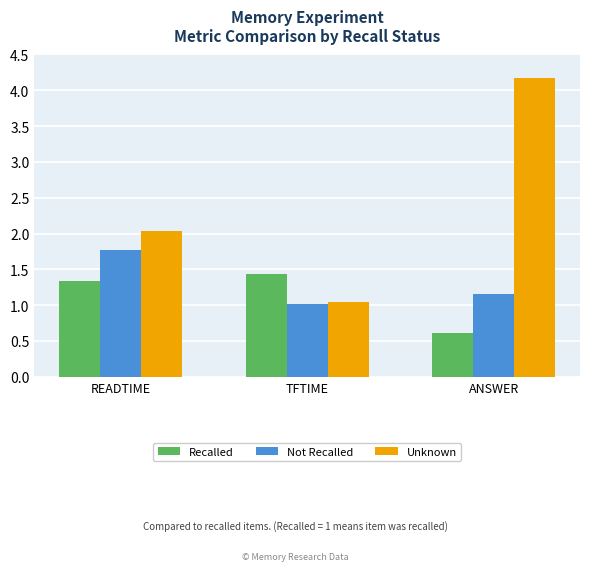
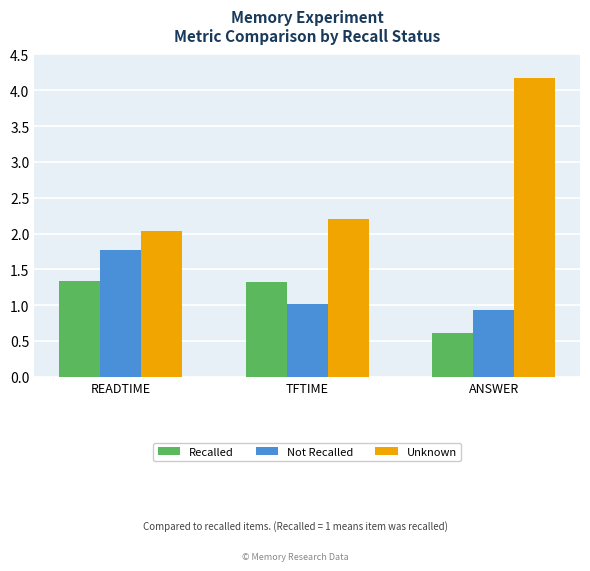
Recalled, TFTIME: 1.4 -> 1.3
Unknown, TFTIME: 1.0 -> 2.2
Not Recalled, ANSWER: 1.2 -> 0.9
